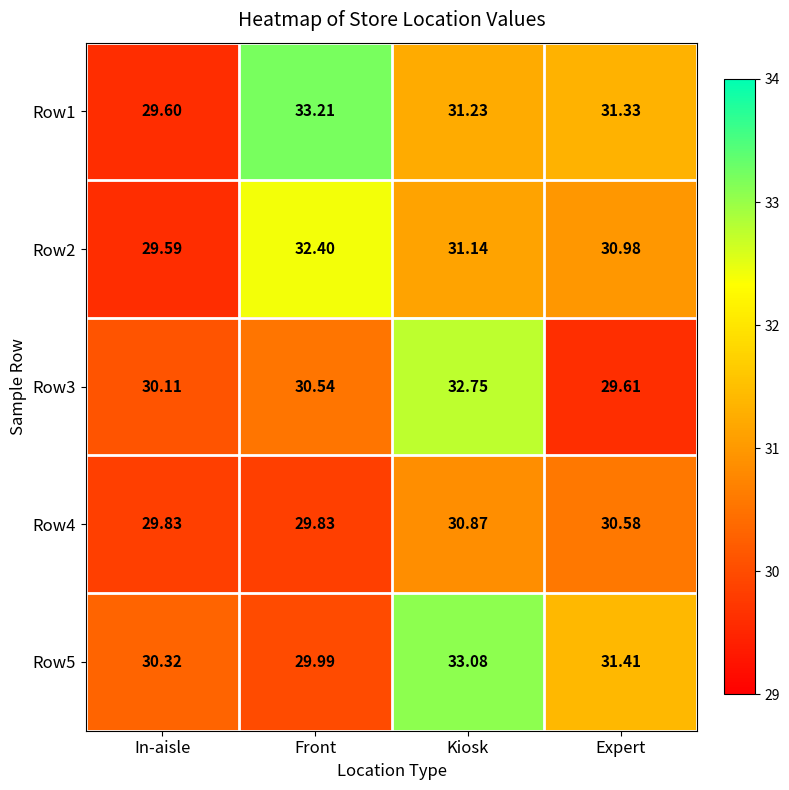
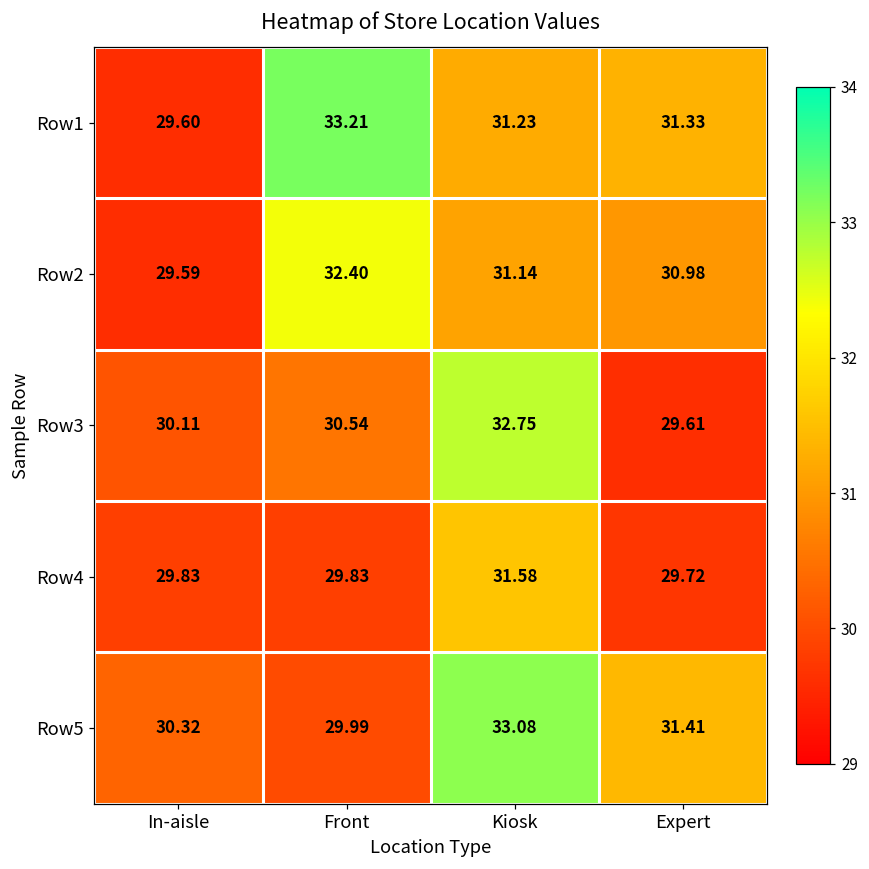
Row4, Kiosk: 30.87 -> 31.58
Row4, Expert: 30.58 -> 29.72
